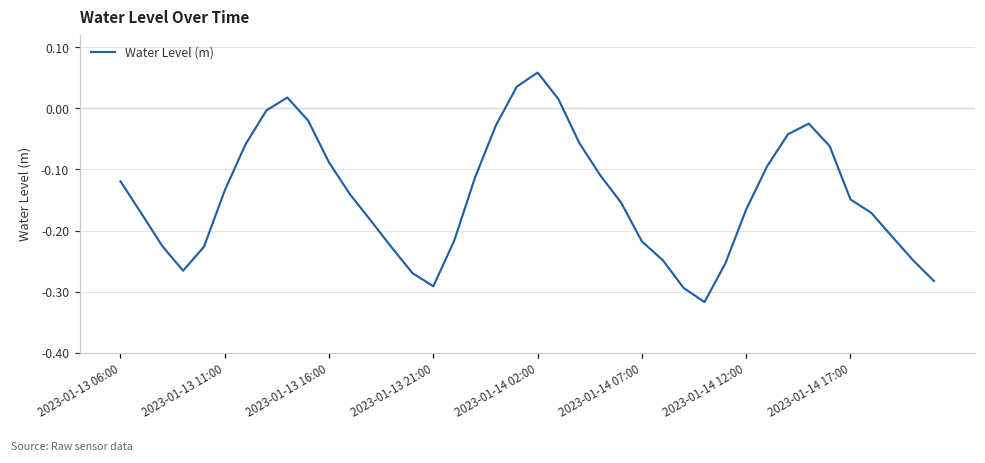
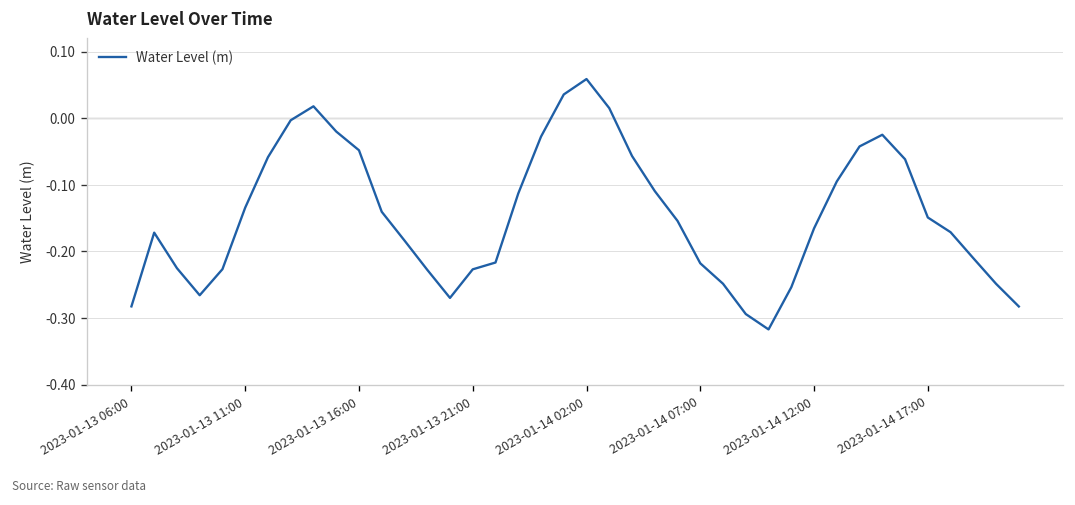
2023-01-13 06:00: -0.12 -> -0.28
2023-01-13 16:00: -0.09 -> -0.05
2023-01-13 21:00: -0.29 -> -0.23
